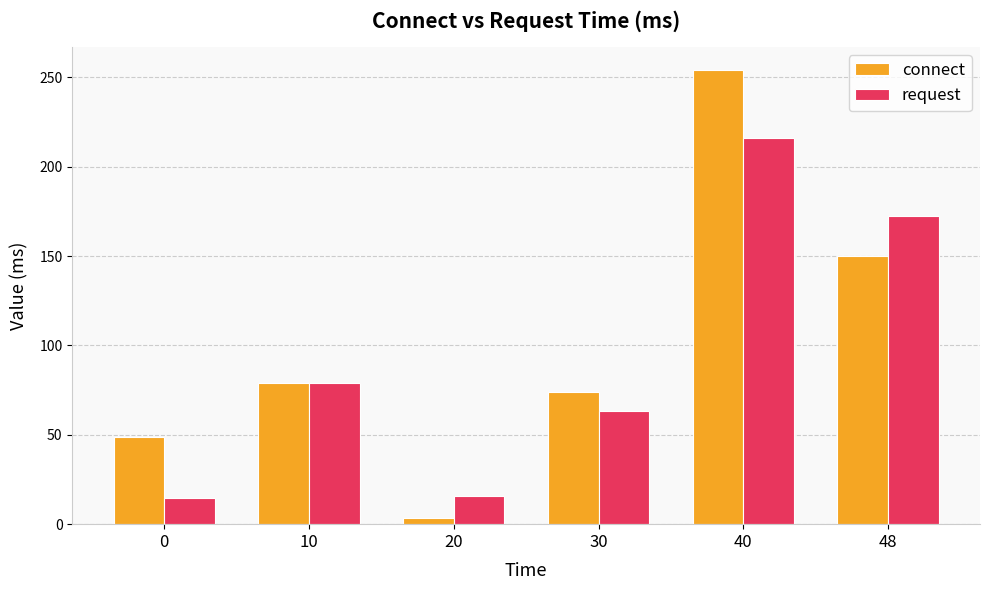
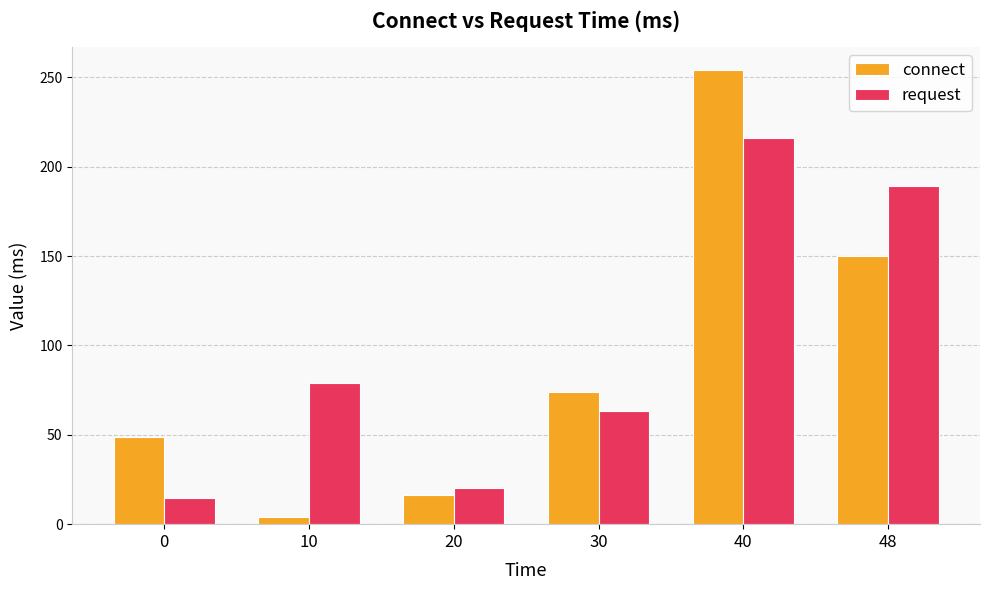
connect, 10: 79 -> 4
connect, 20: 4 -> 16
request, 20: 16 -> 20
request, 48: 172 -> 189
